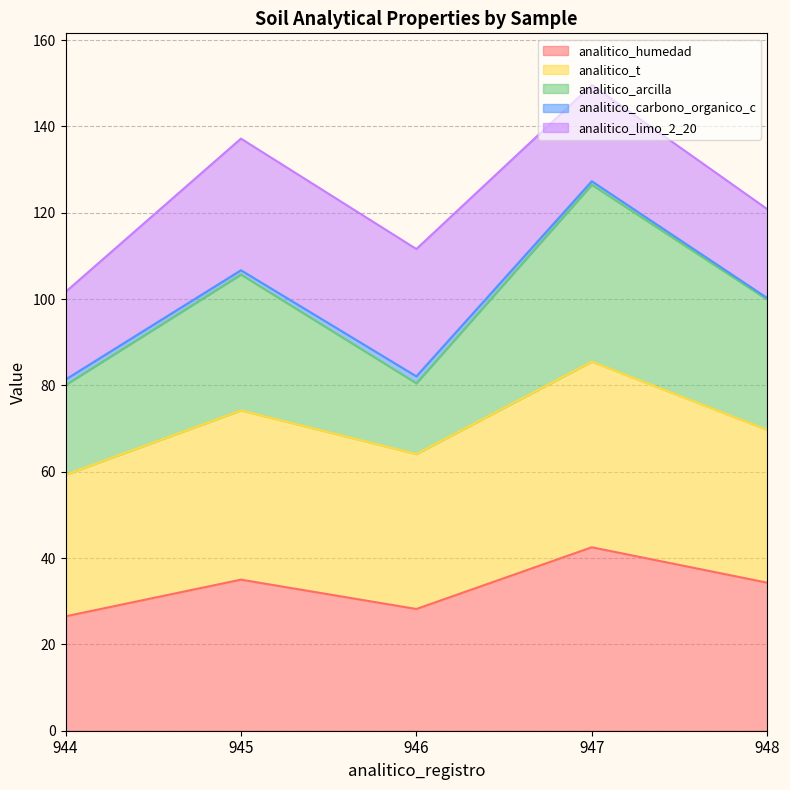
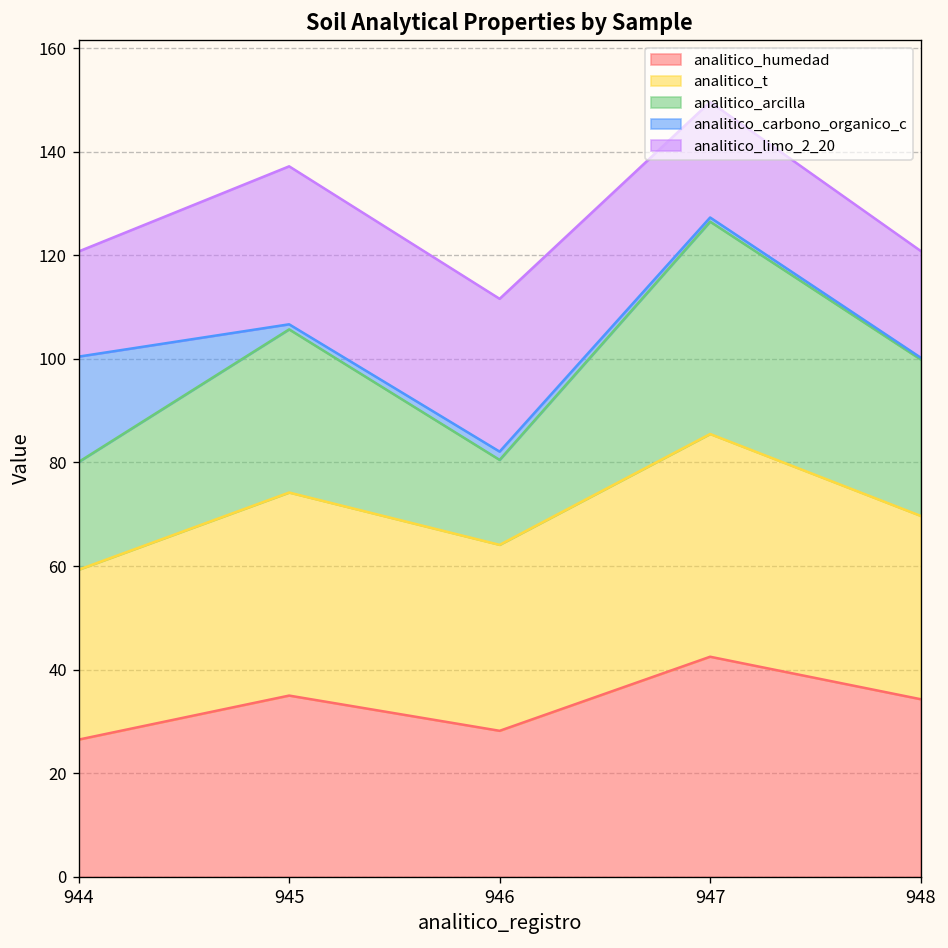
analitico_carbono_organico_c, 944: 1 -> 20
